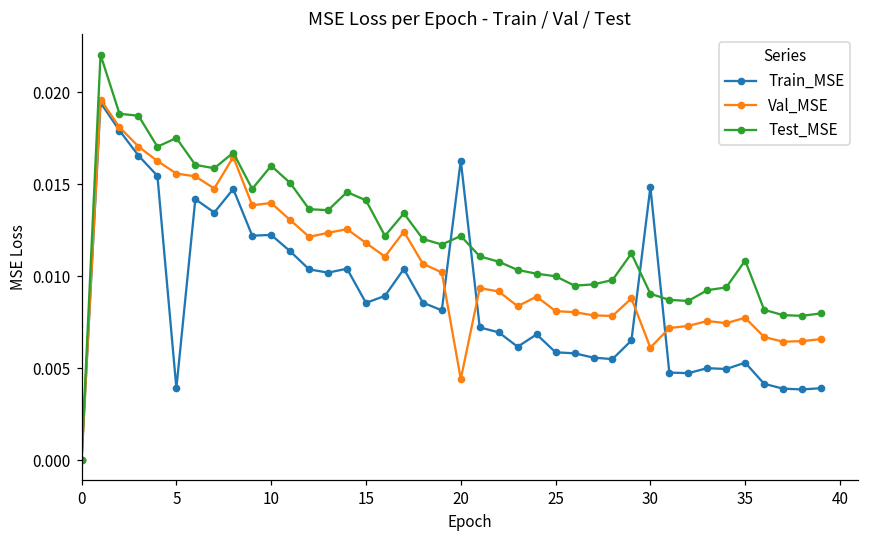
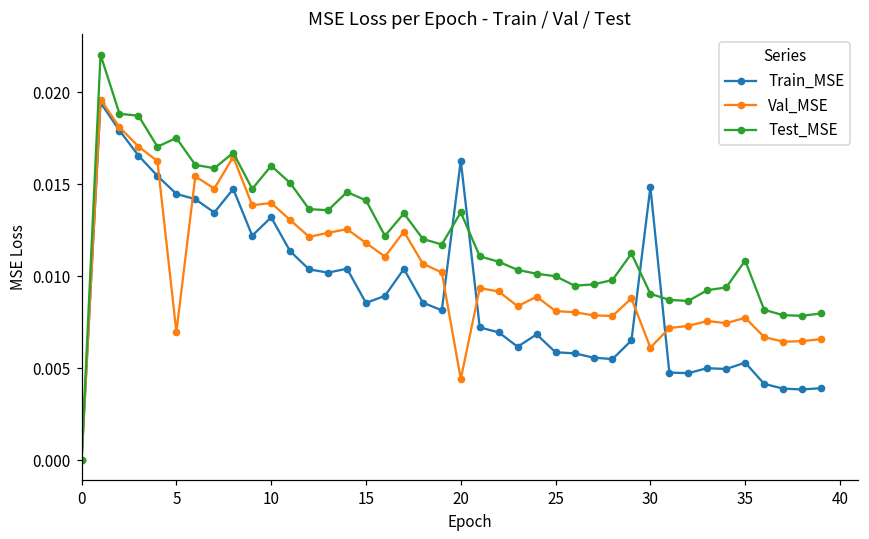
Train_MSE, 5: 0.0039 -> 0.0145
Val_MSE, 5: 0.0156 -> 0.0070
Train_MSE, 10: 0.0122 -> 0.0132
Test_MSE, 20: 0.0122 -> 0.0135
